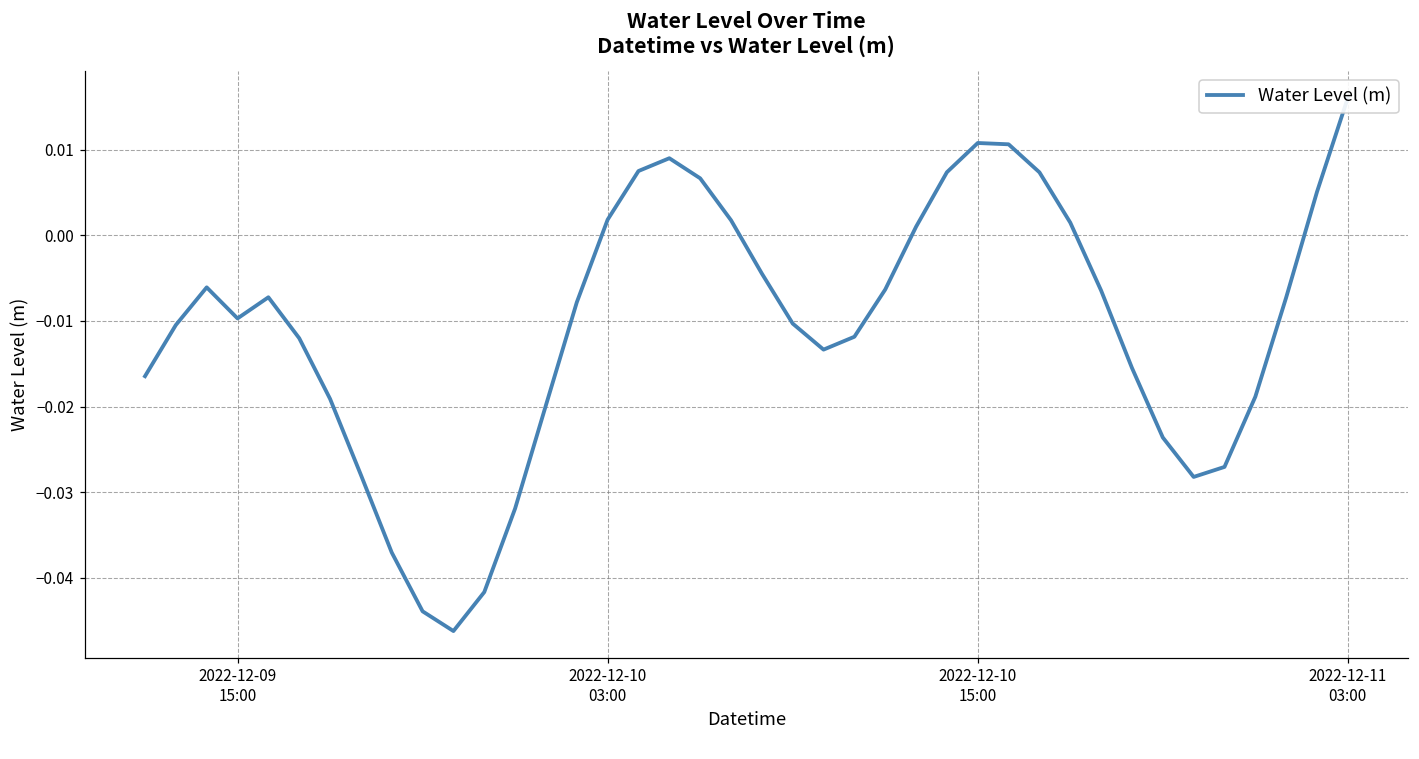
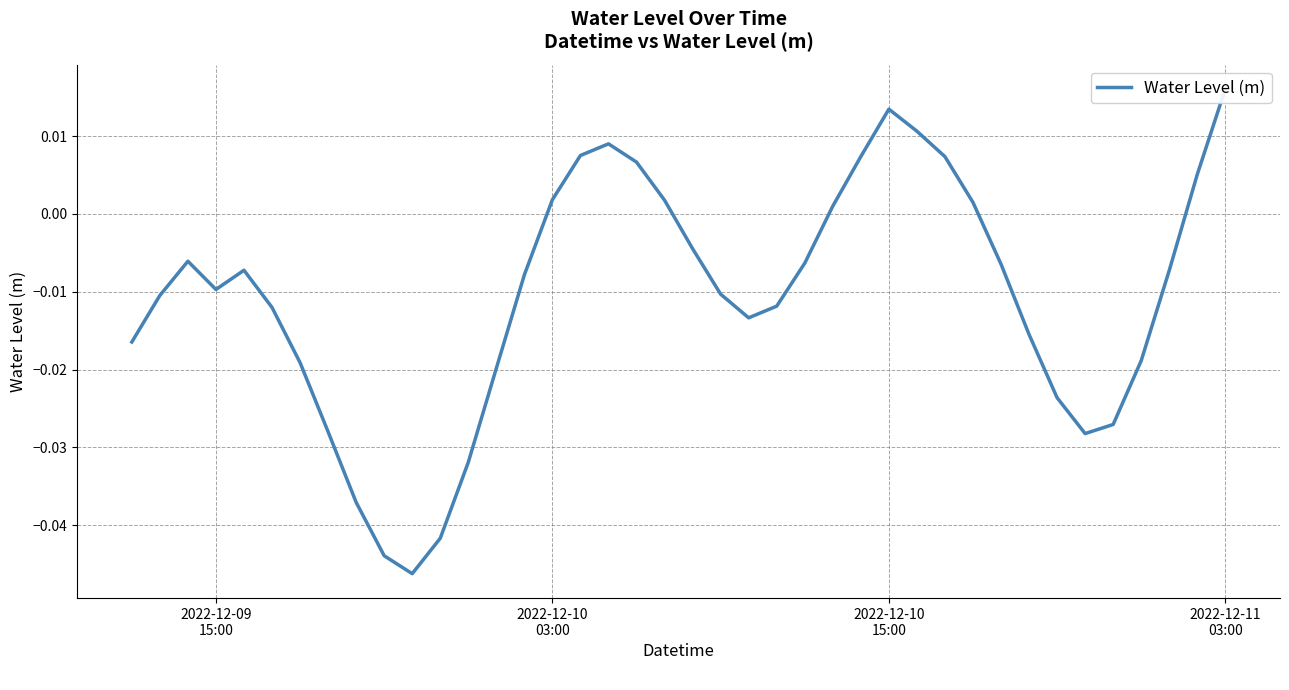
2022-12-10 15:00: 0.011 -> 0.013
